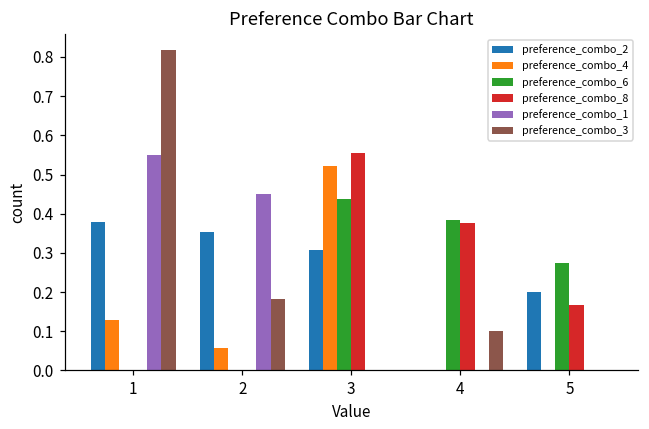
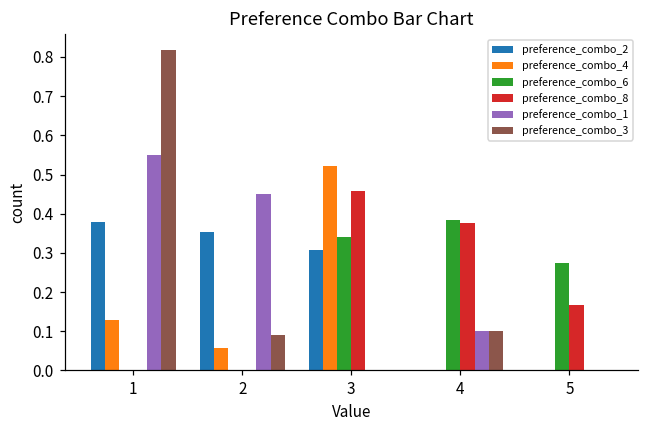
preference_combo_3, 2: 0.18 -> 0.09
preference_combo_6, 3: 0.44 -> 0.34
preference_combo_8, 3: 0.56 -> 0.46
preference_combo_1, 4: 0.0 -> 0.1
preference_combo_2, 5: 0.2 -> 0.0
